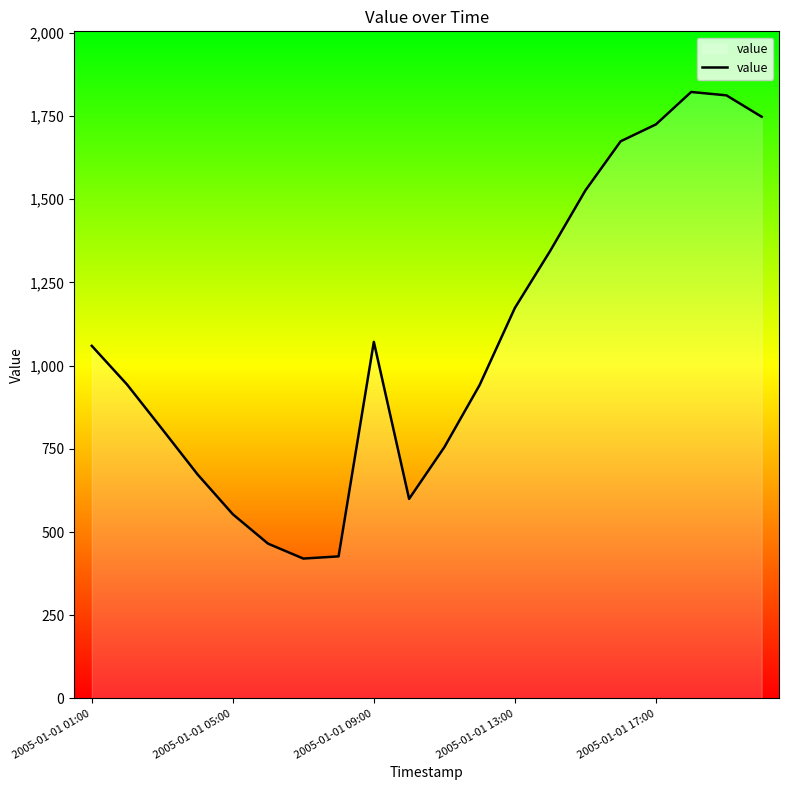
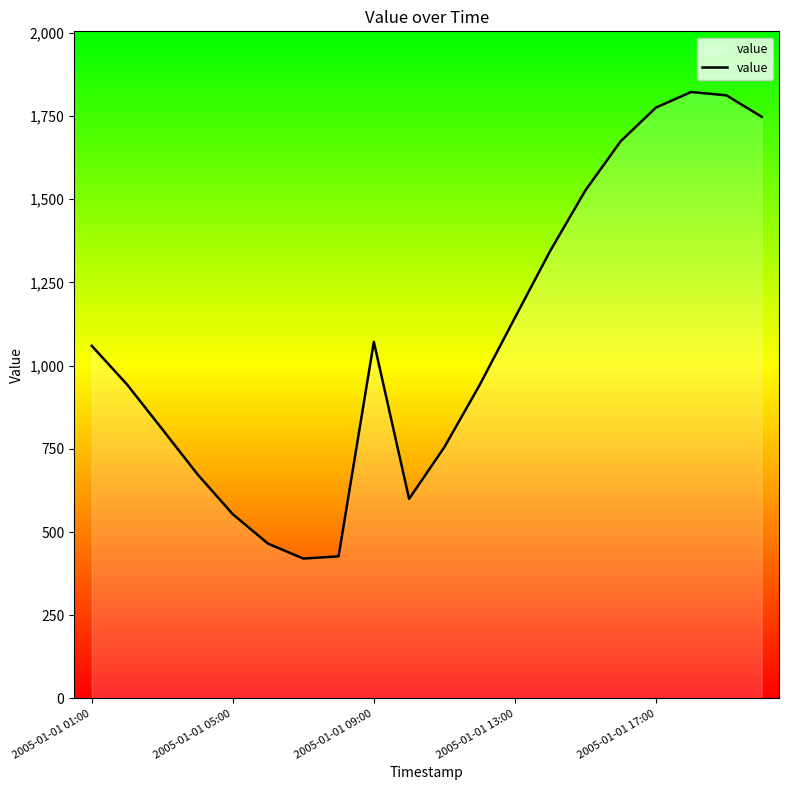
2005-01-01 13:00: 1,170 -> 1,140
2005-01-01 17:00: 1,720 -> 1,770
